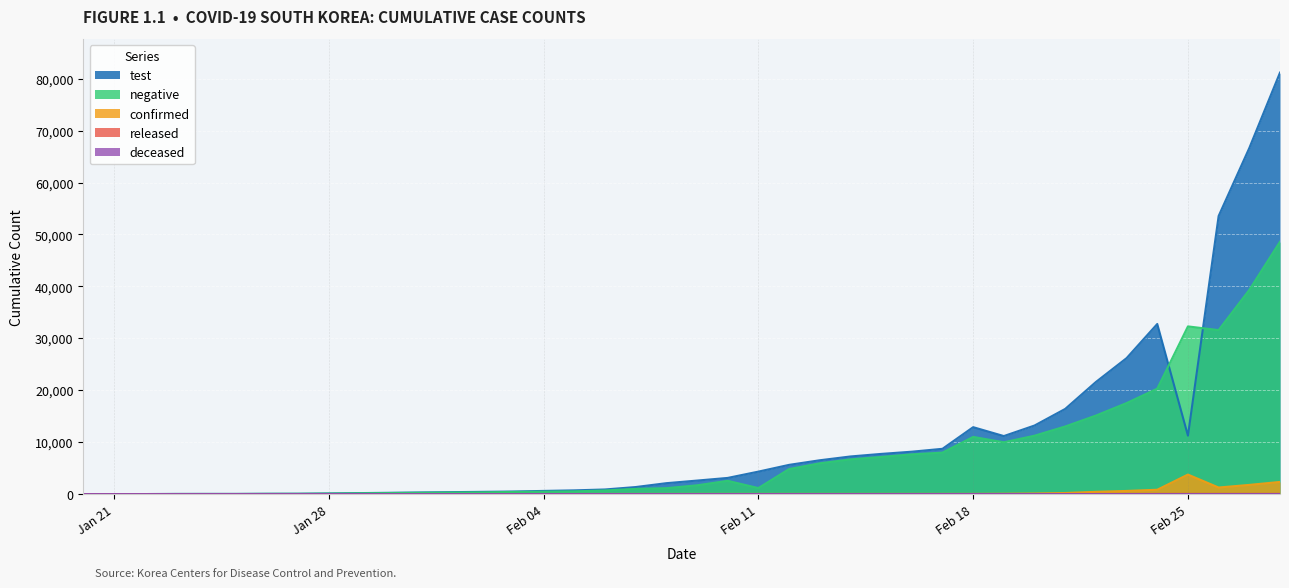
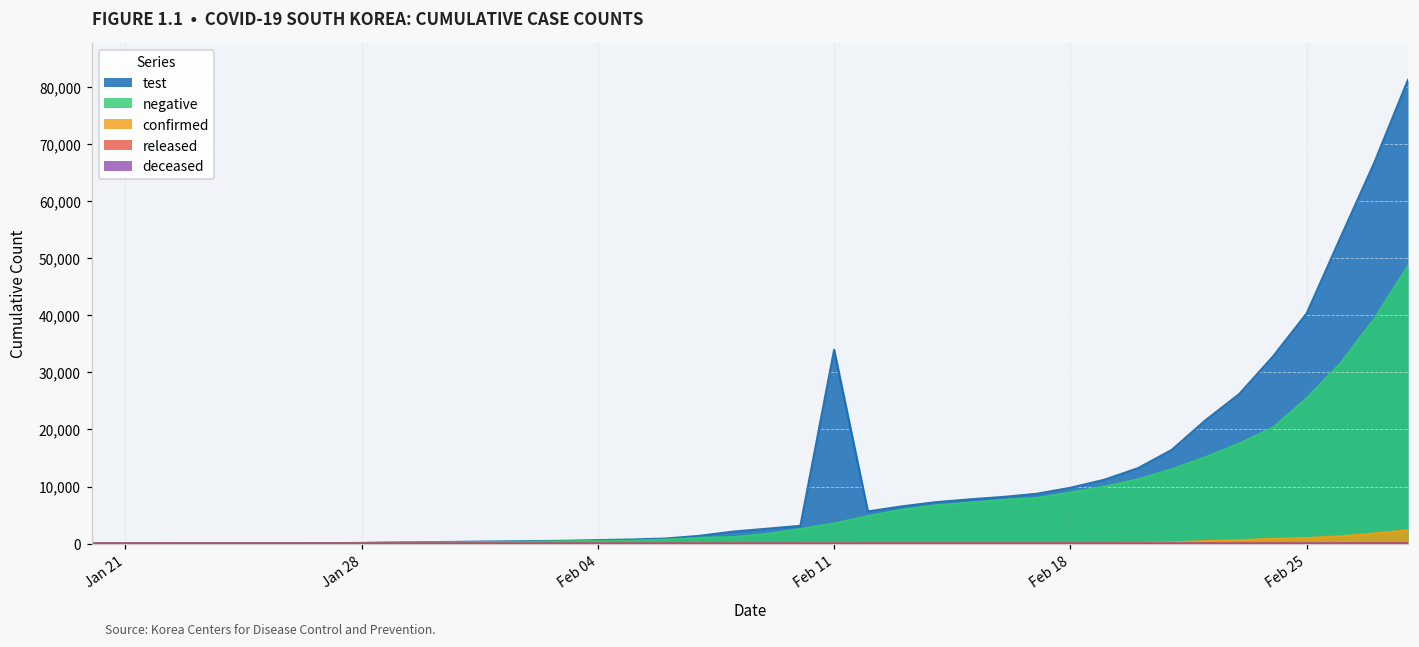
test, Feb 11: 4,000 -> 34,000
negative, Feb 11: 1,000 -> 4,000
test, Feb 18: 13,000 -> 10,000
negative, Feb 18: 11,000 -> 9,000
test, Feb 25: 11,000 -> 40,000
negative, Feb 25: 32,000 -> 25,000
confirmed, Feb 25: 4,000 -> 1,000
